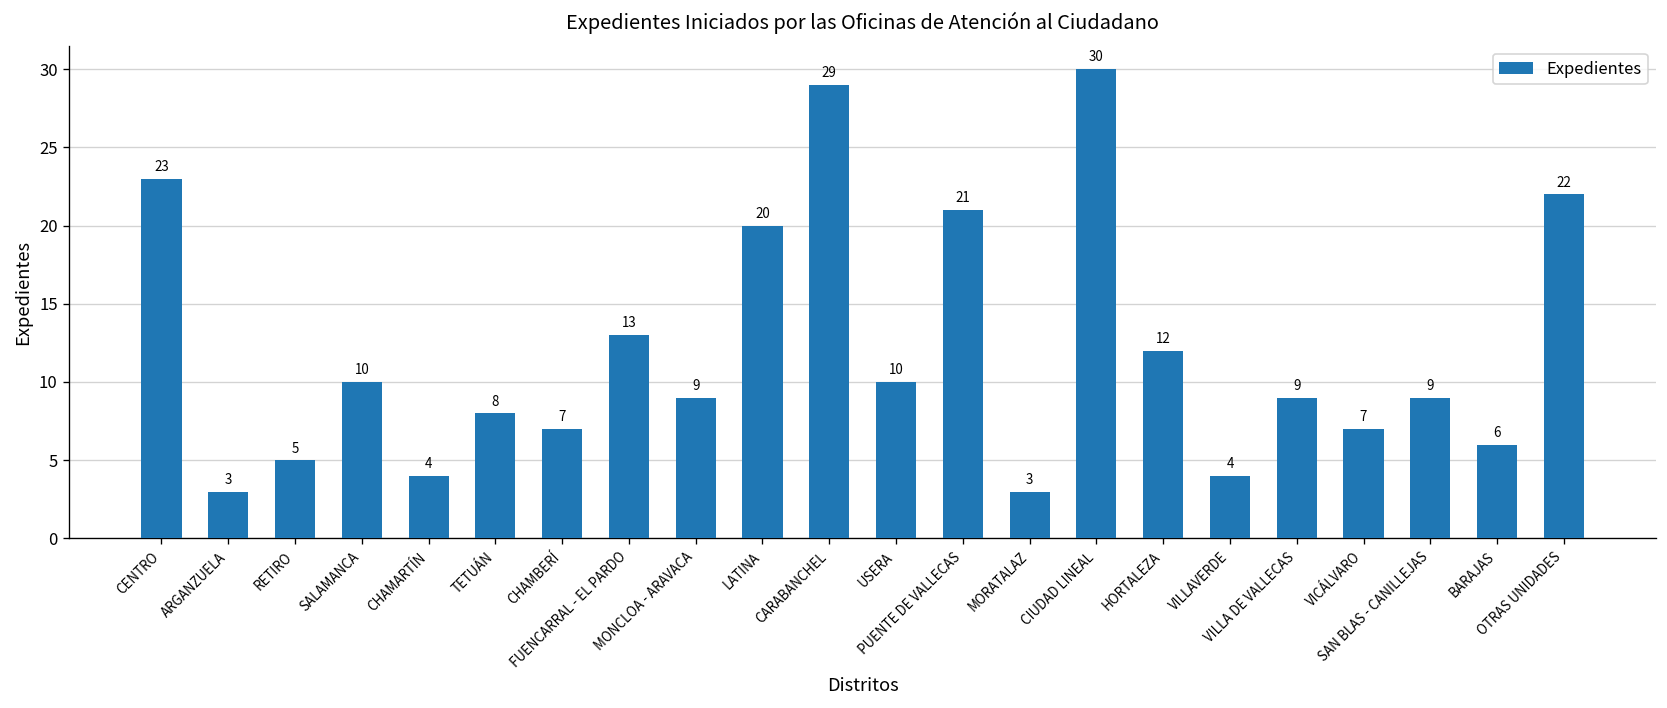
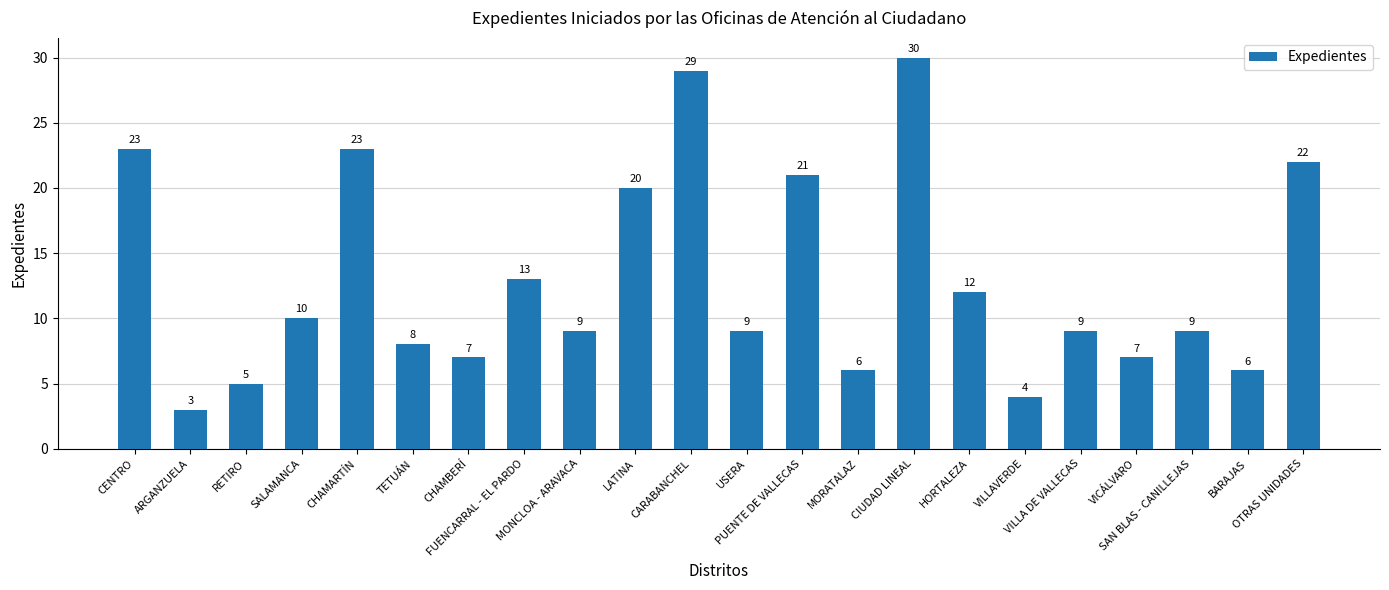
CHAMARTÍN: 4 -> 23
USERA: 10 -> 9
MORATALAZ: 3 -> 6
